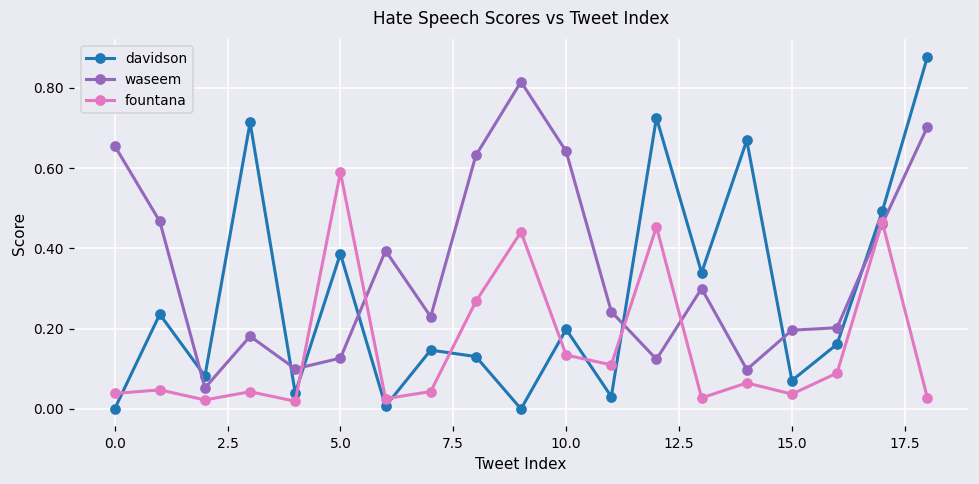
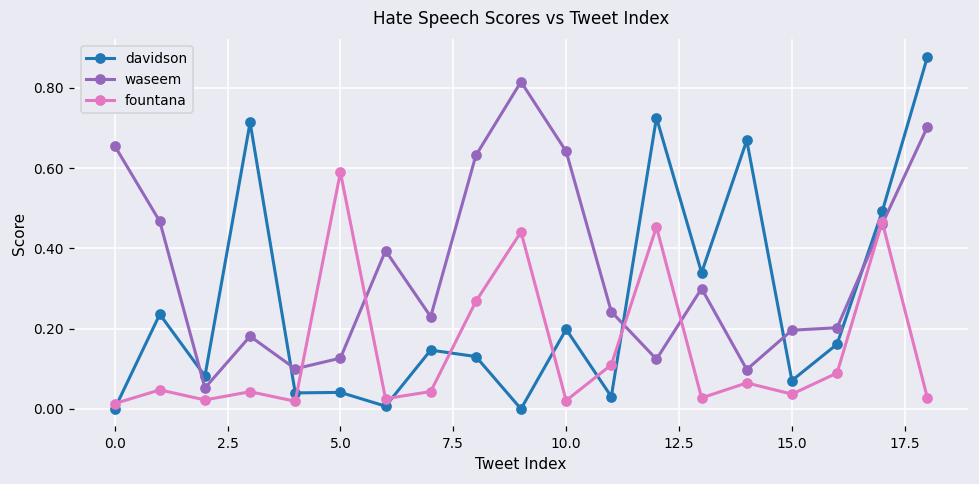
fountana, 0.0: 0.04 -> 0.01
davidson, 5.0: 0.39 -> 0.04
fountana, 10.0: 0.13 -> 0.02
